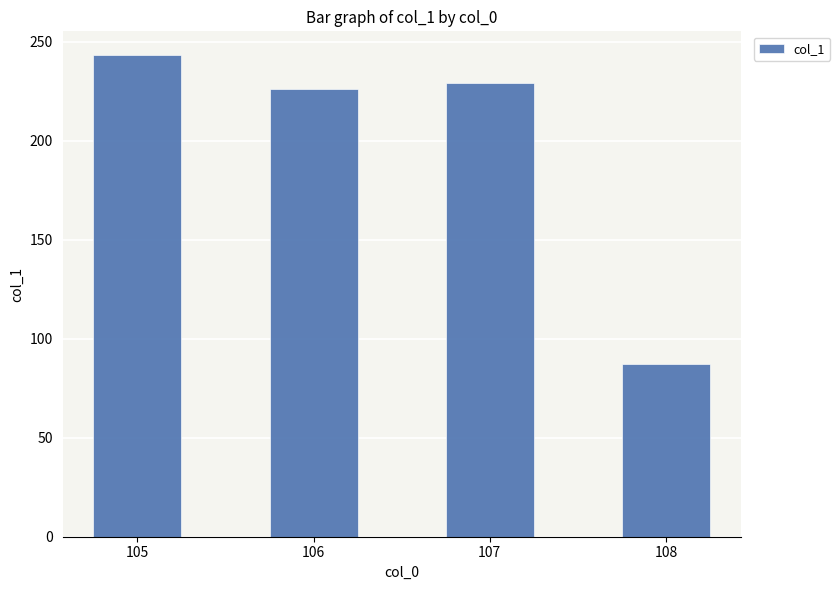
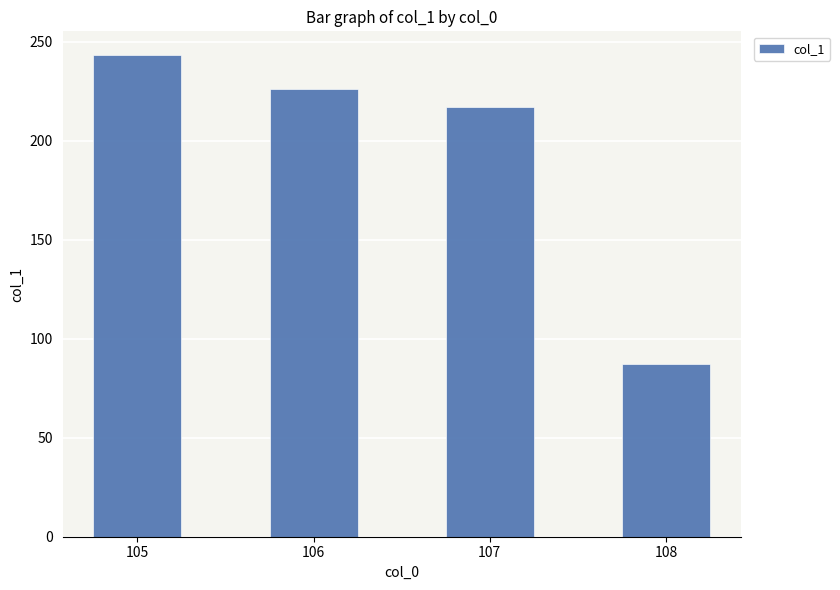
107: 229 -> 217
